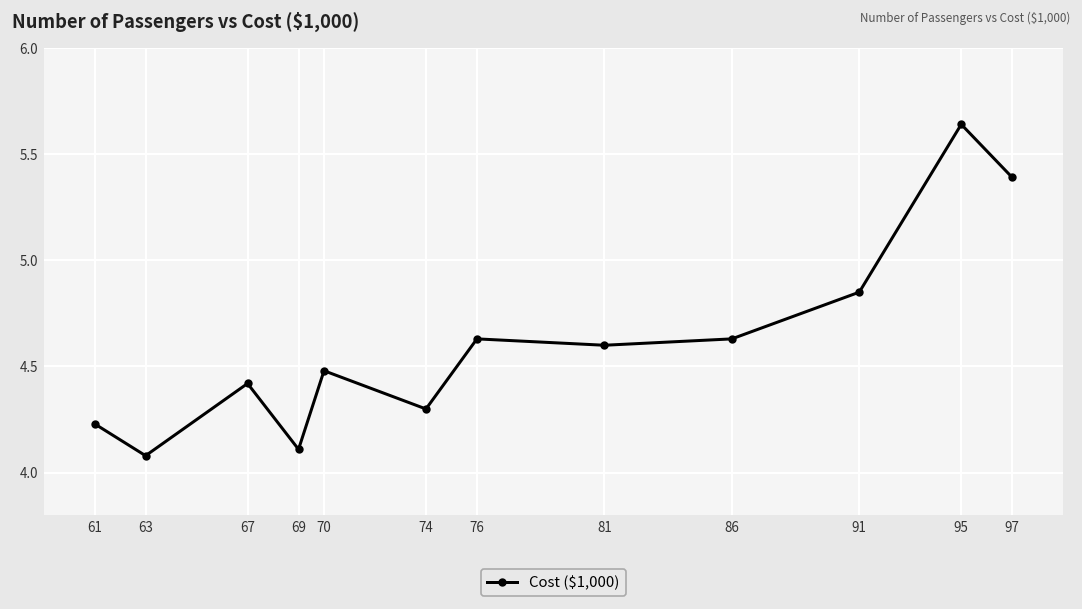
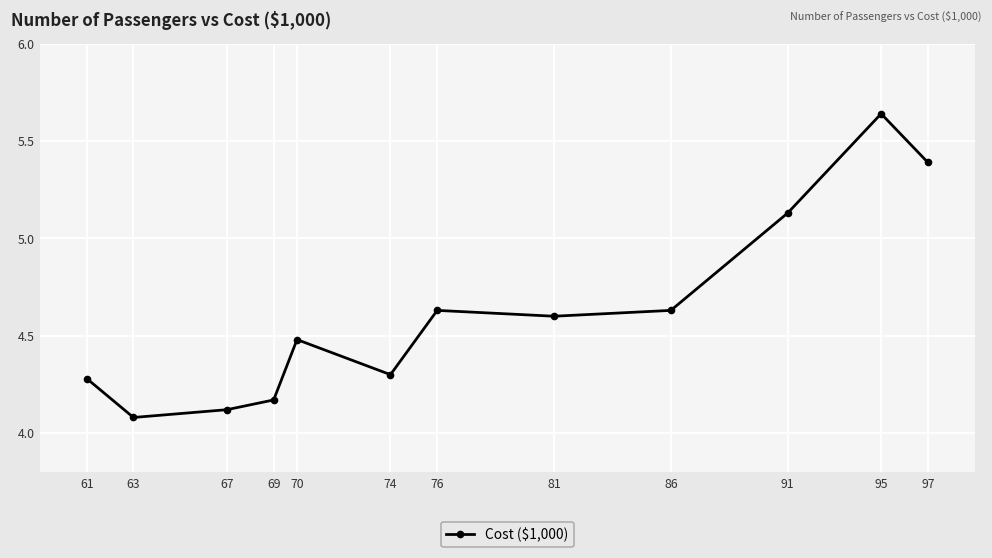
61: 4.23 -> 4.28
67: 4.42 -> 4.12
69: 4.11 -> 4.17
91: 4.85 -> 5.13
